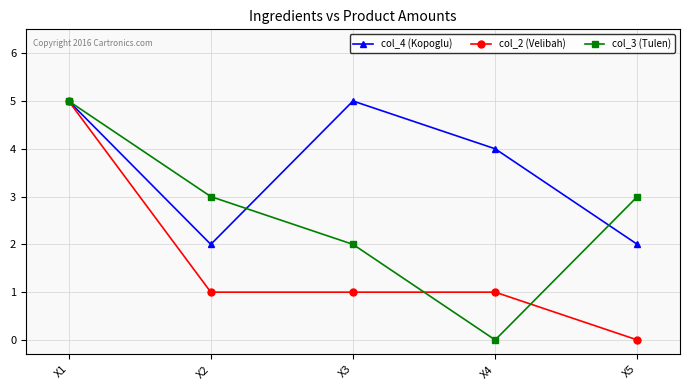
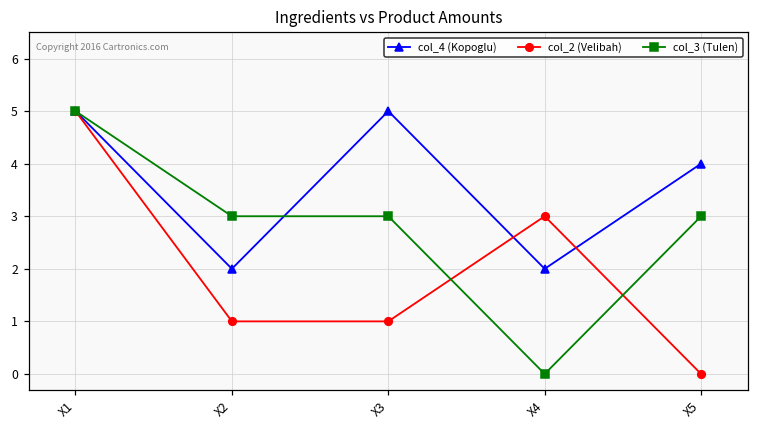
col_3 (Tulen), X3: 2 -> 3
col_4 (Kopoglu), X4: 4 -> 2
col_2 (Velibah), X4: 1 -> 3
col_4 (Kopoglu), X5: 2 -> 4
